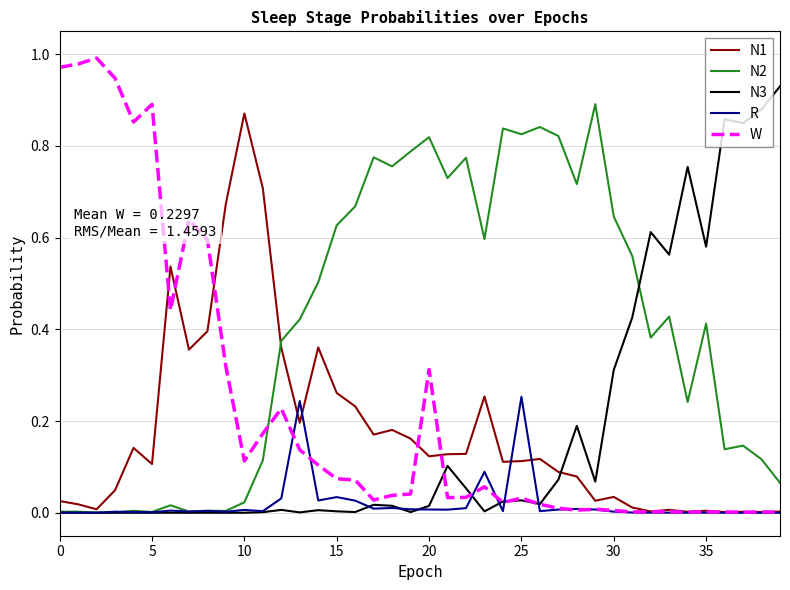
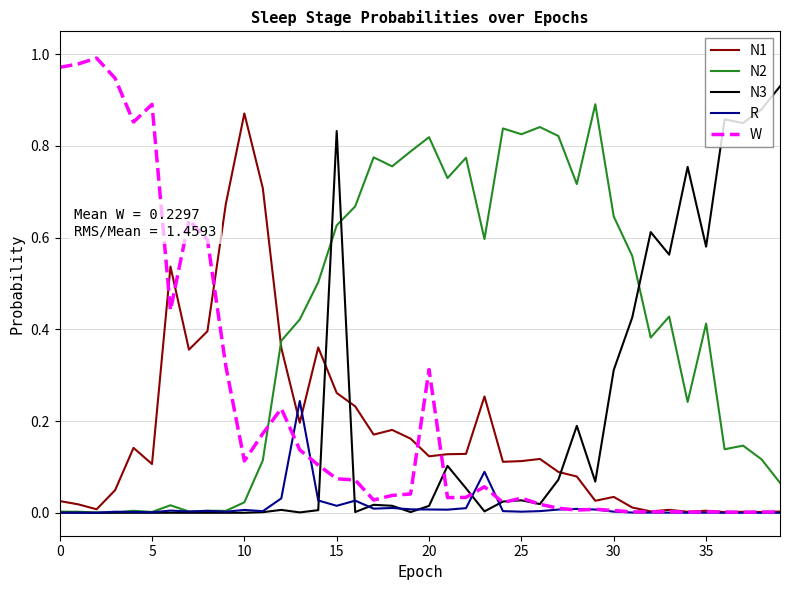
N3, 15: 0.00 -> 0.83
R, 15: 0.03 -> 0.02
R, 25: 0.25 -> 0.00
